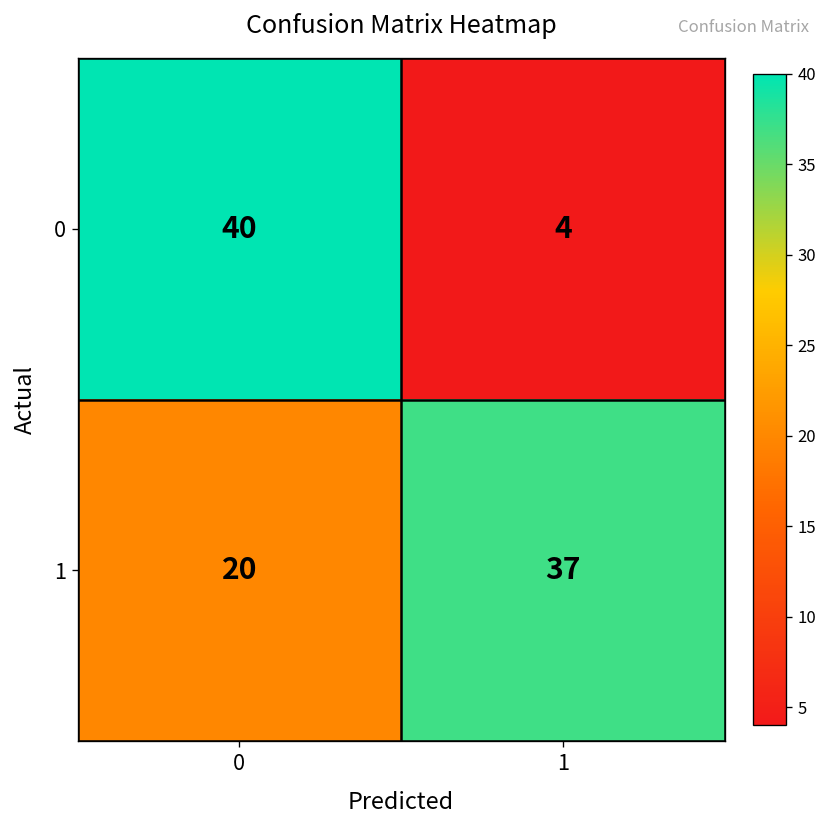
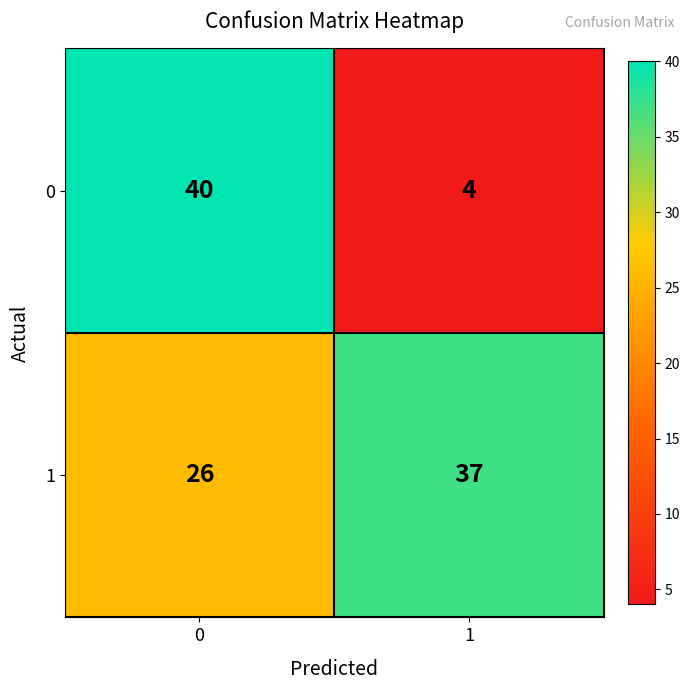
1, 0: 20 -> 26
